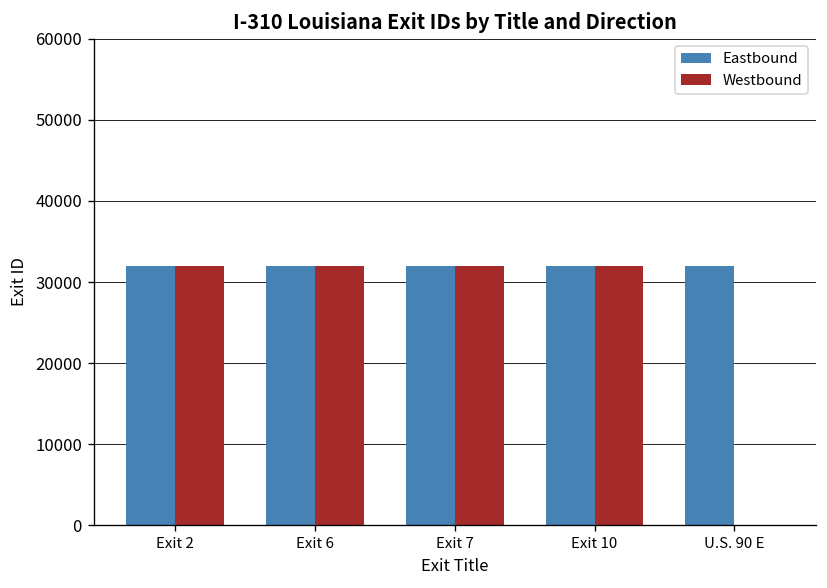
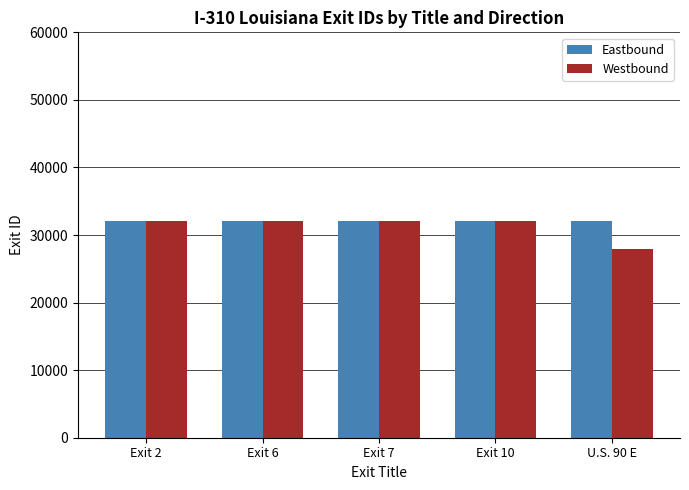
Westbound, U.S. 90 E: 0 -> 28000
